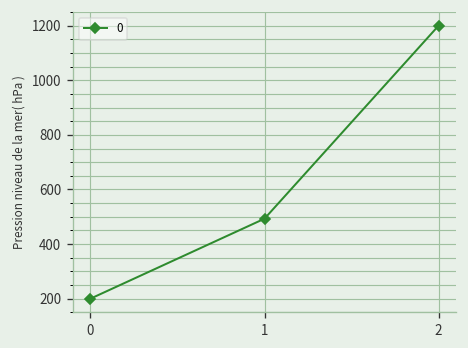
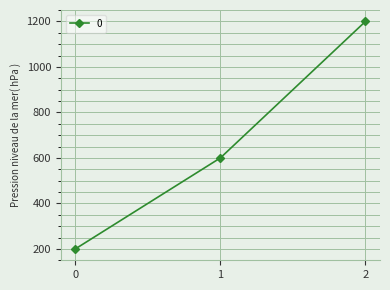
1: 490 -> 600
